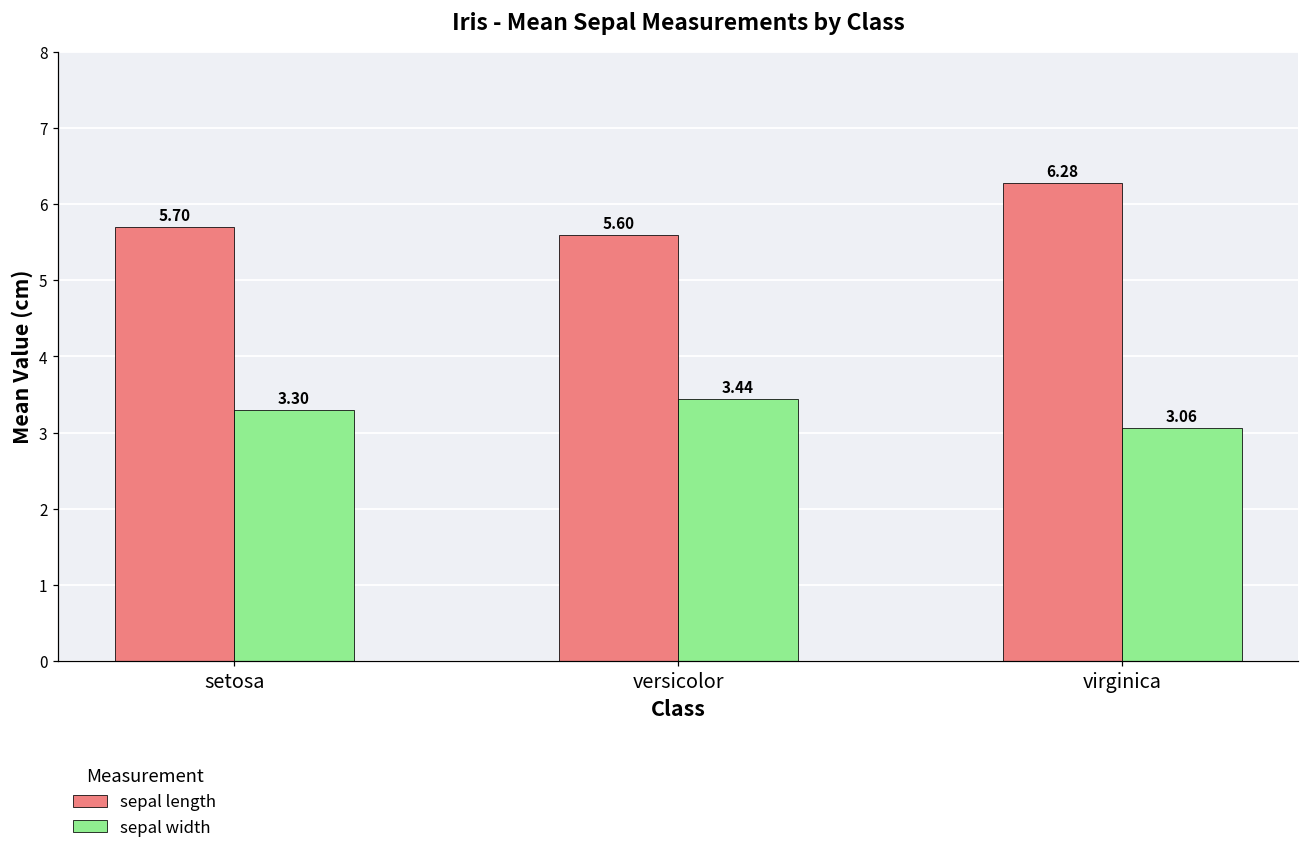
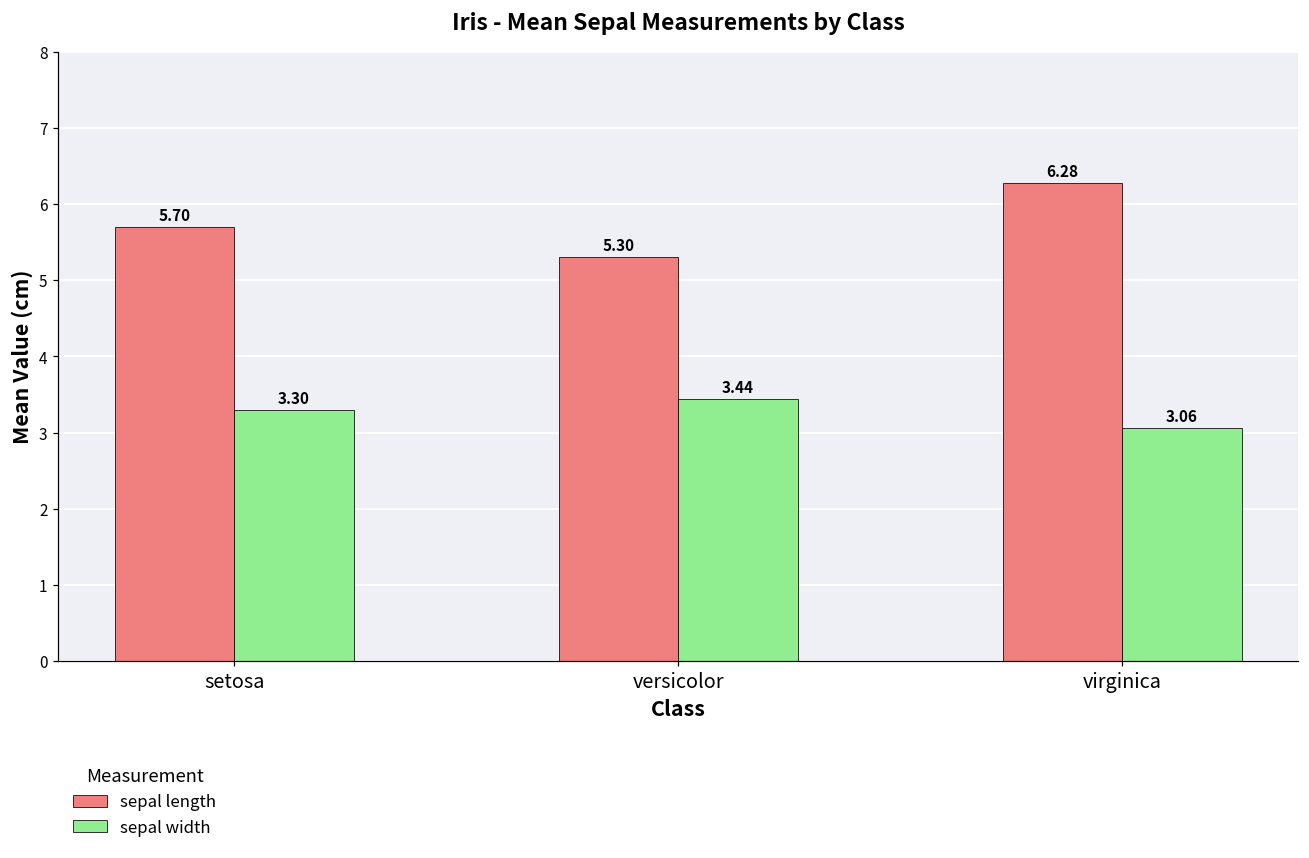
sepal length, versicolor: 5.60 -> 5.30
